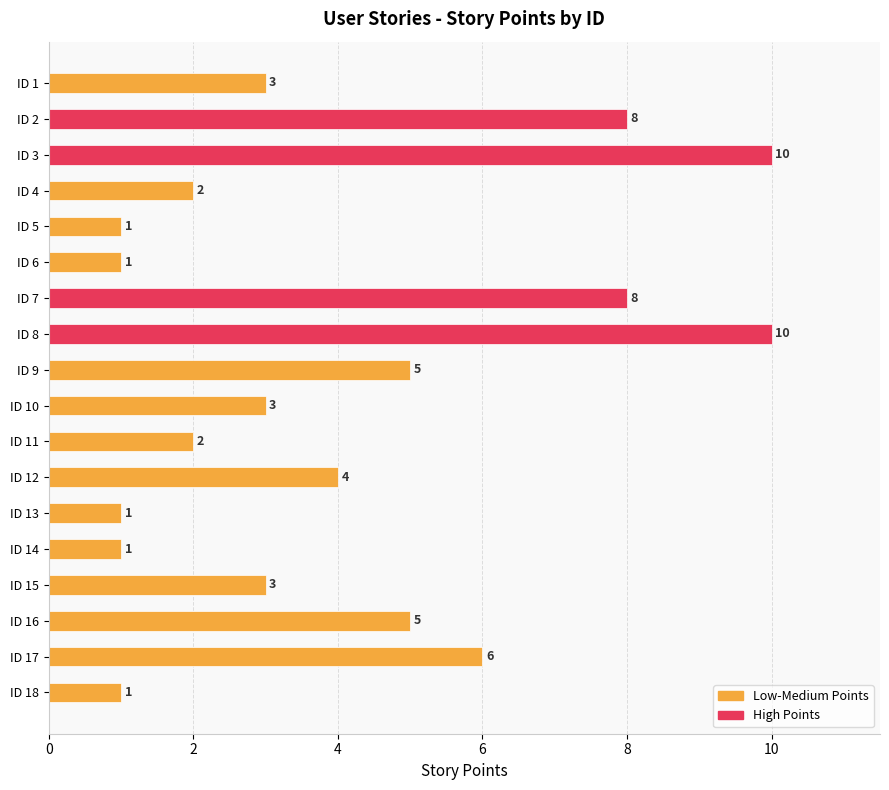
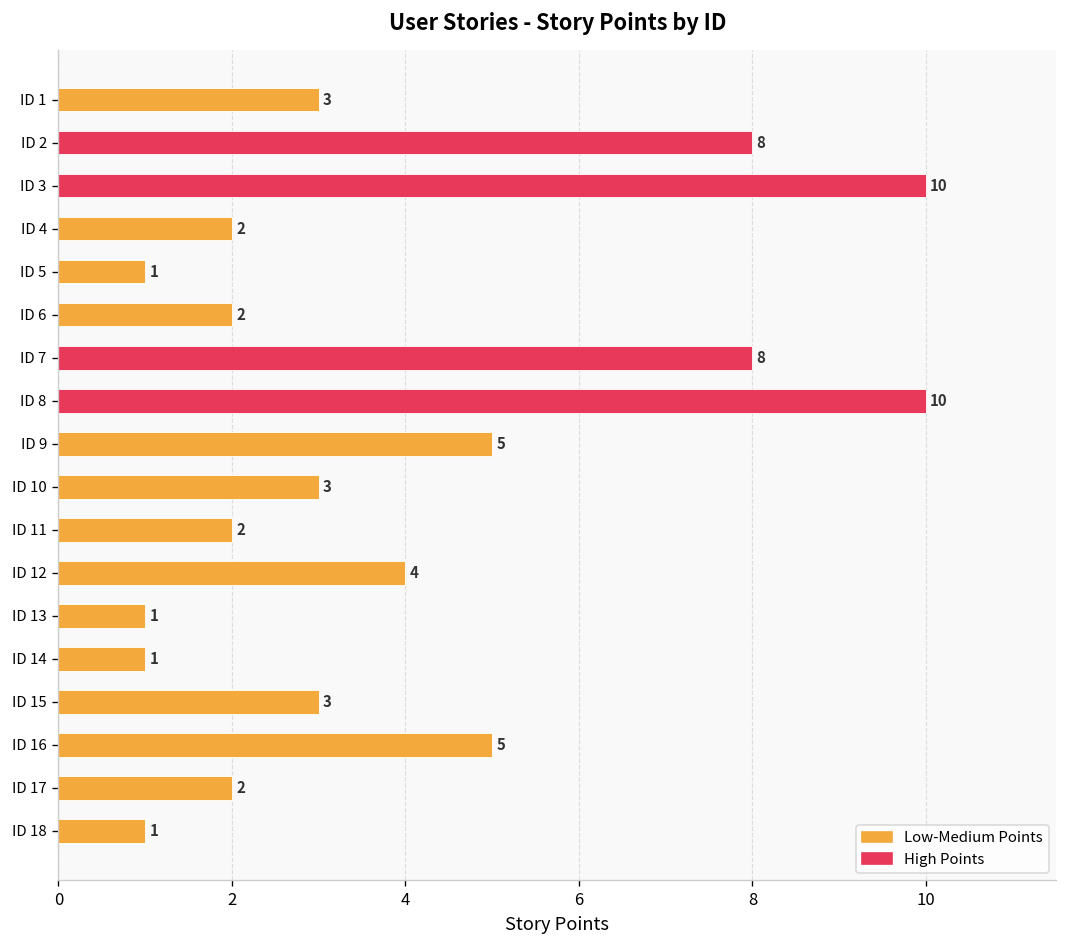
ID 6: 1 -> 2
ID 17: 6 -> 2
